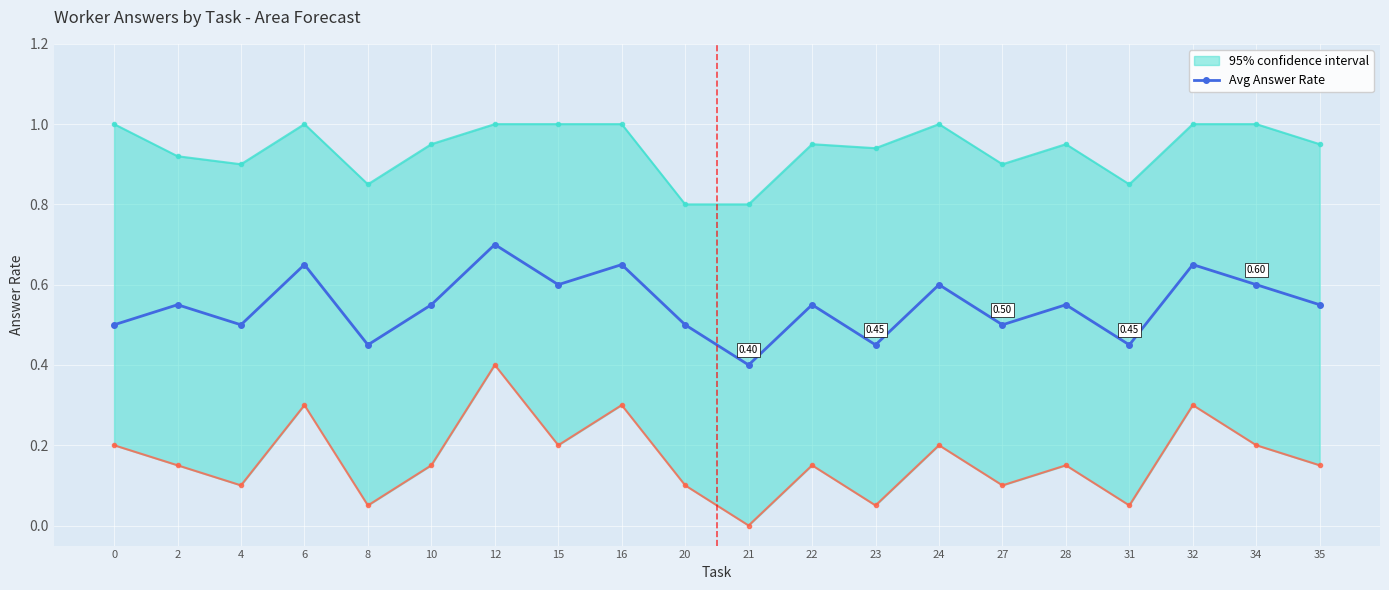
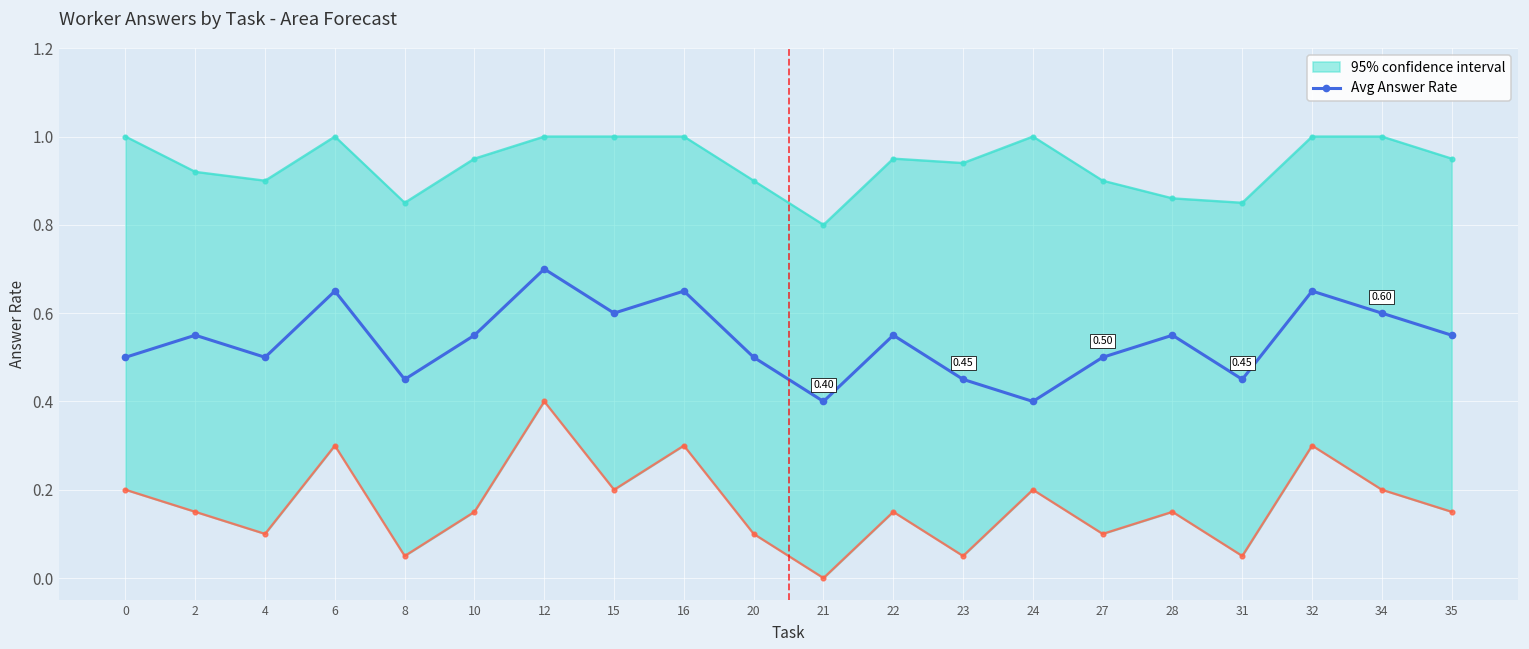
95% confidence interval, 20: 0.8 -> 0.9
Avg Answer Rate, 24: 0.6 -> 0.4
95% confidence interval, 28: 0.95 -> 0.86
